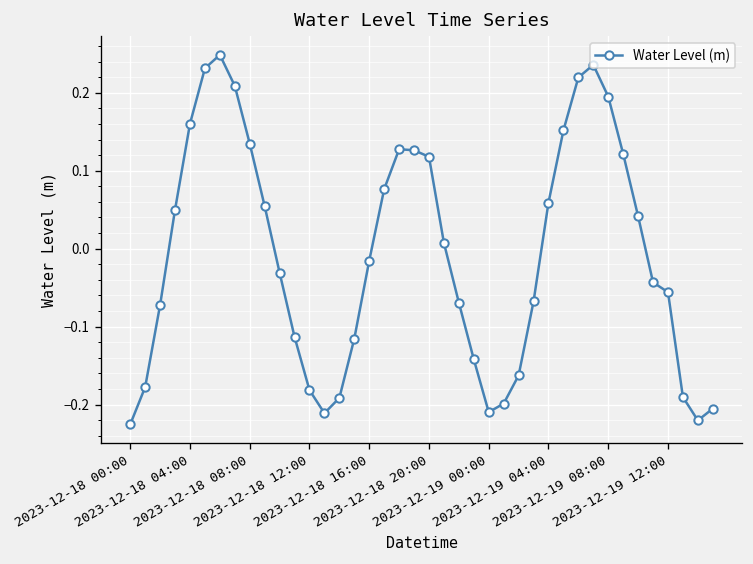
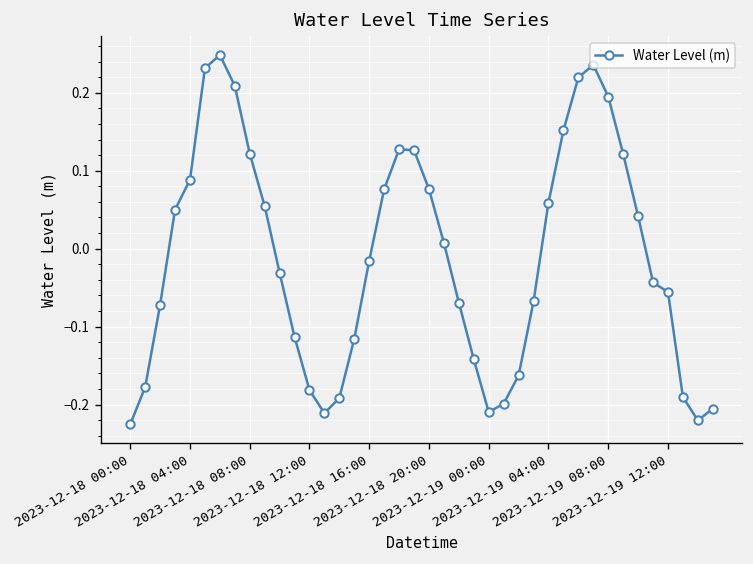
2023-12-18 04:00: 0.16 -> 0.09
2023-12-18 08:00: 0.13 -> 0.12
2023-12-18 20:00: 0.12 -> 0.08
